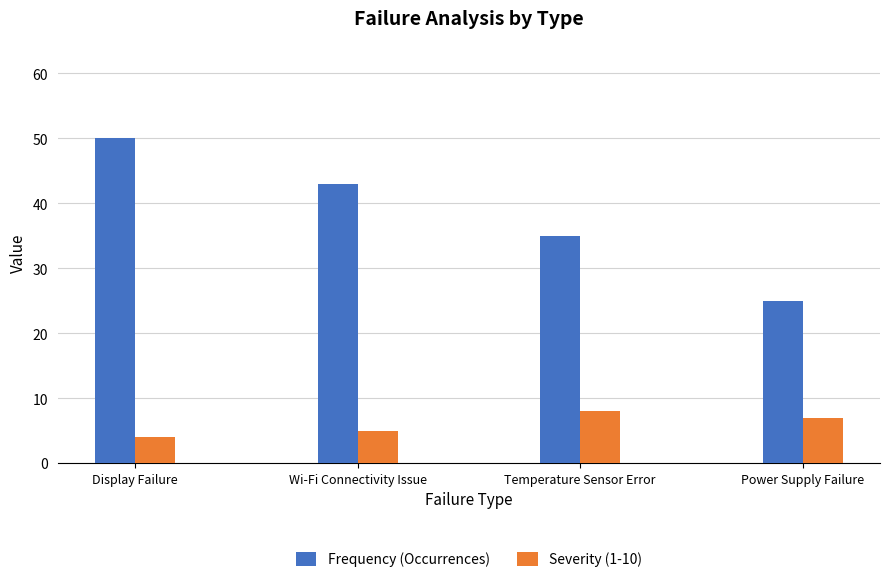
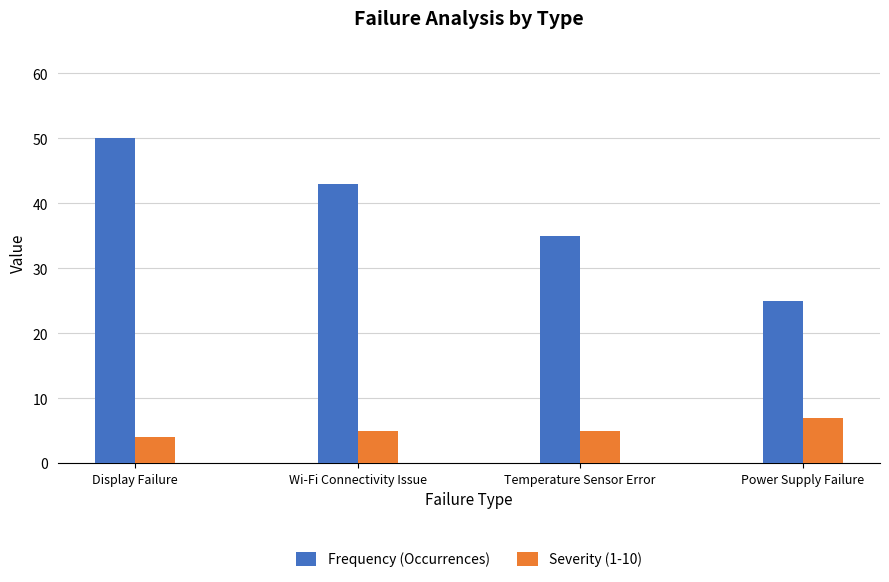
Severity (1-10), Temperature Sensor Error: 8 -> 5
